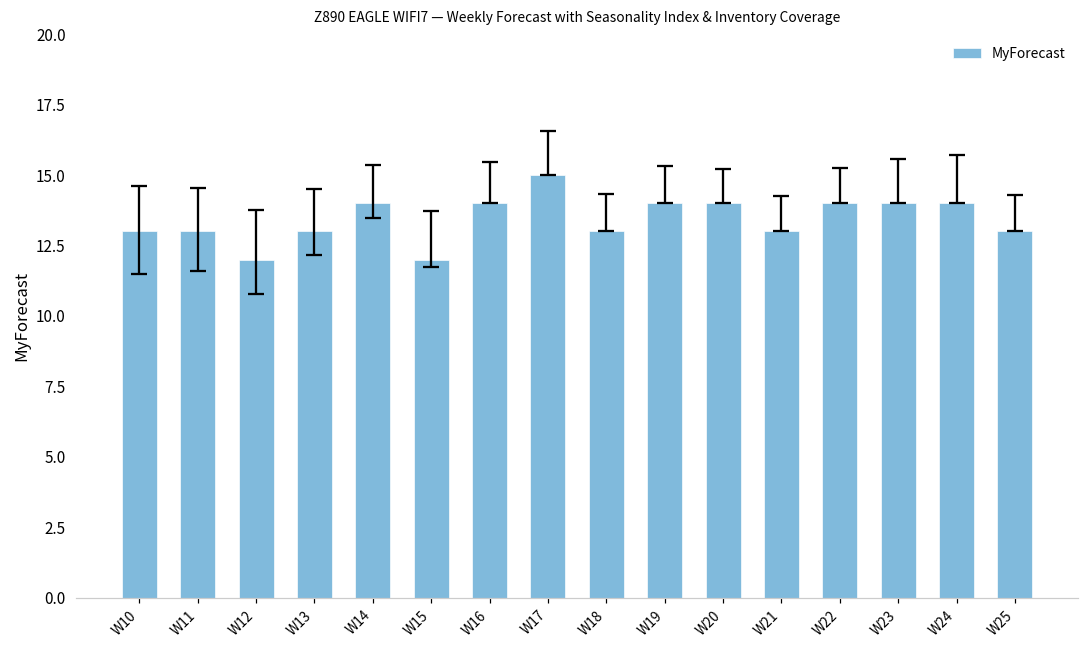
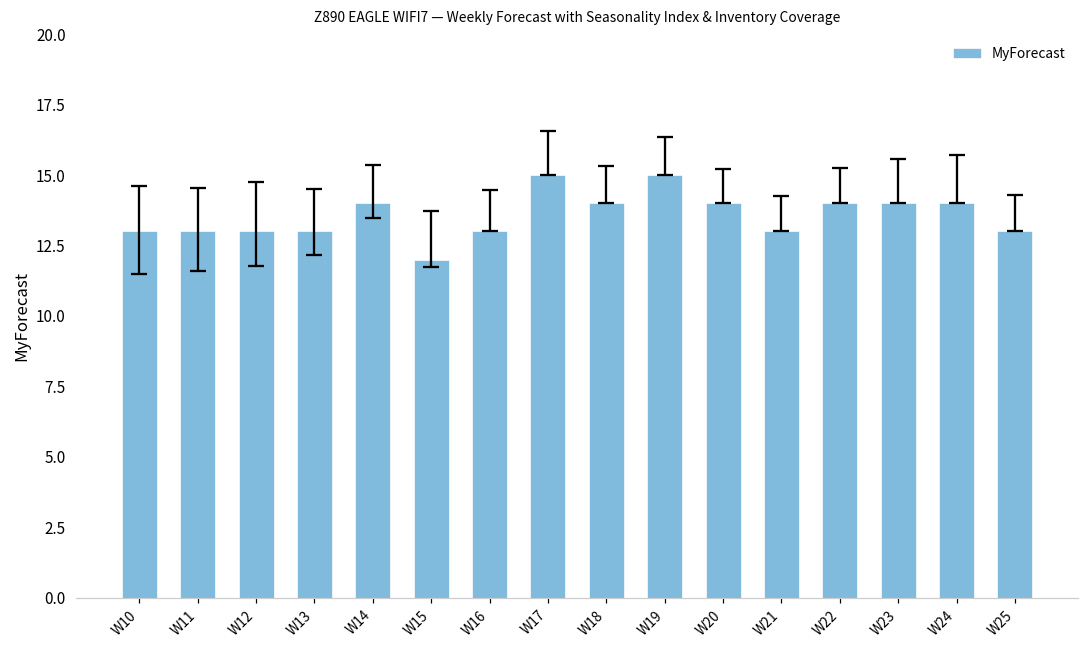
MyForecast, W12: 12 -> 13
MyForecast, W16: 14 -> 13
MyForecast, W18: 13 -> 14
MyForecast, W19: 14 -> 15
